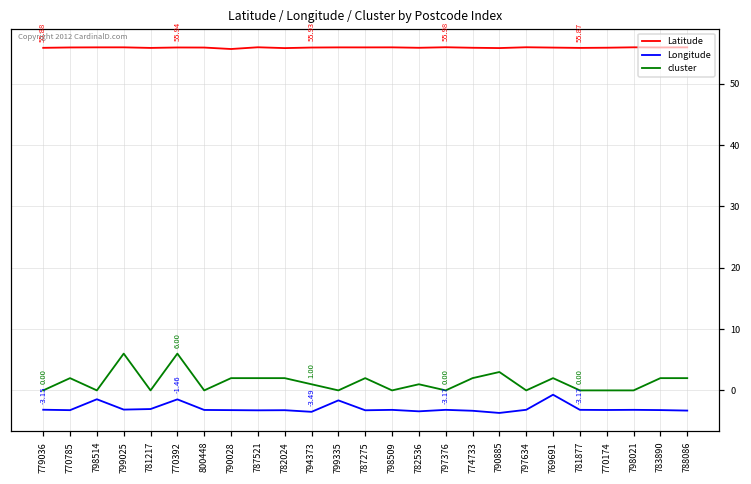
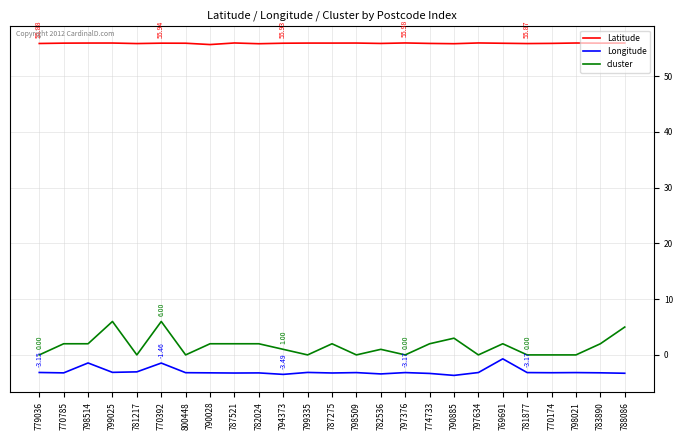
cluster, 798514: 0 -> 2
Longitude, 799335: -2 -> -3
cluster, 788086: 2 -> 5
